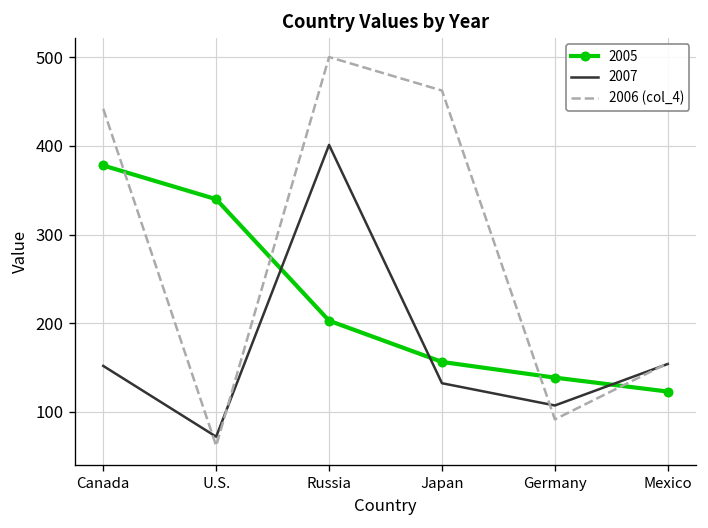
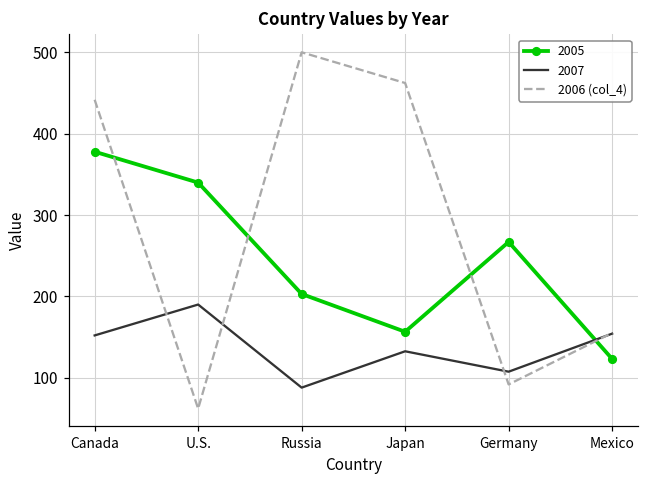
2007, U.S.: 70 -> 190
2007, Russia: 400 -> 90
2005, Germany: 140 -> 270
